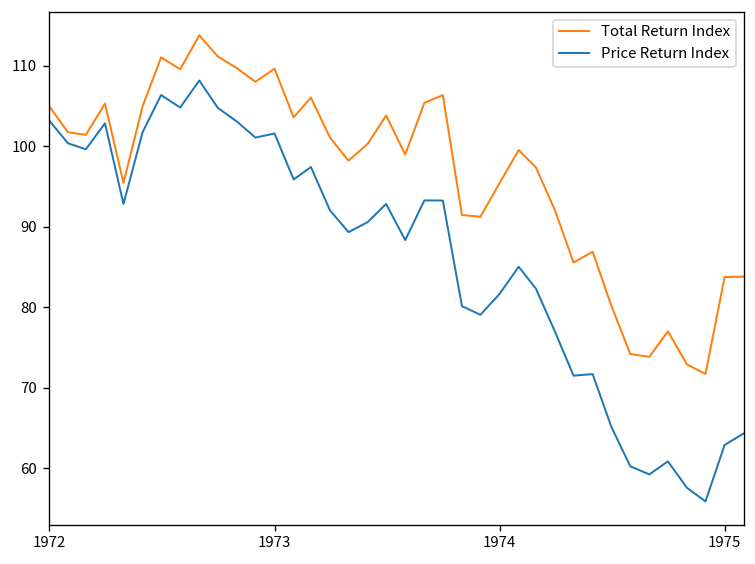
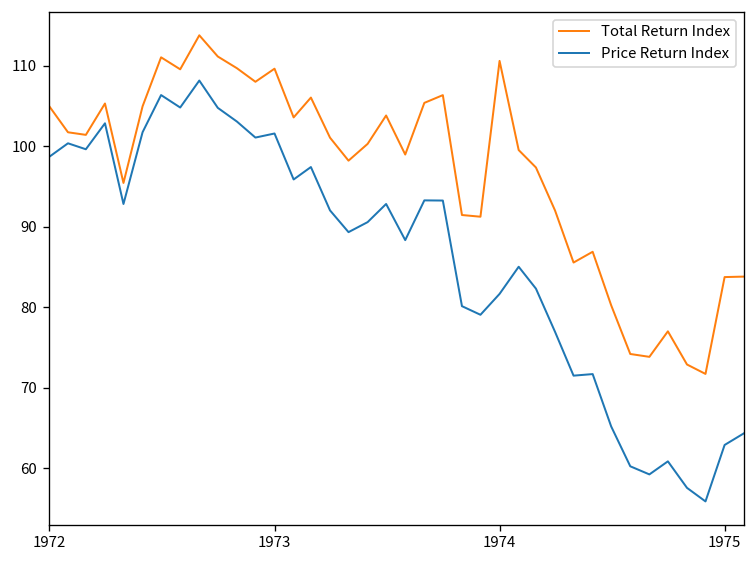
Price Return Index, 1972: 103 -> 99
Total Return Index, 1974: 95 -> 111
